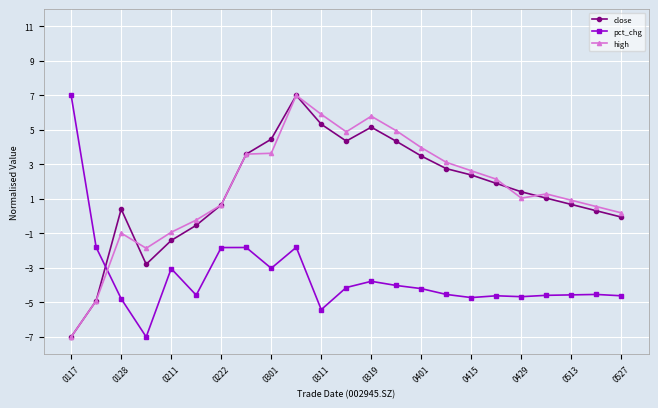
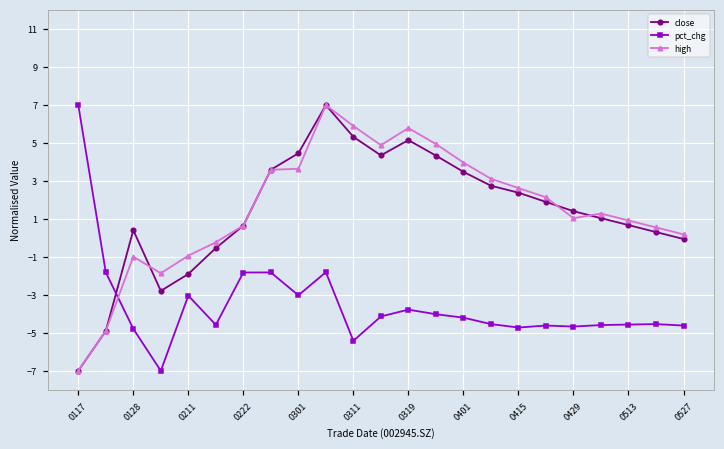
close, 0211: -1.4 -> -1.9
